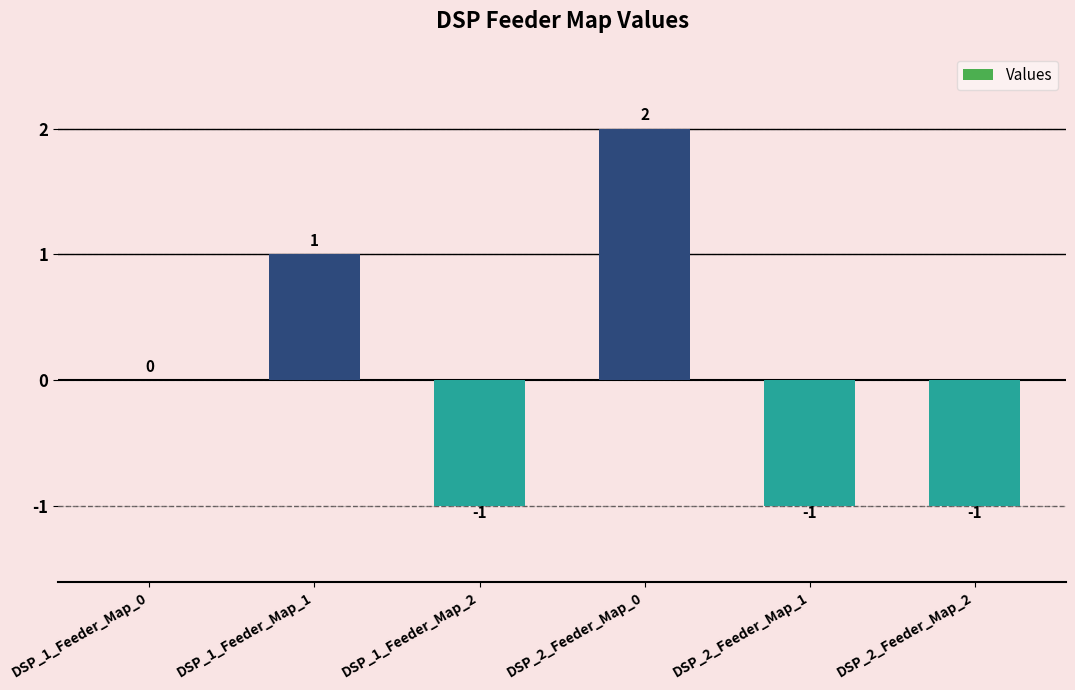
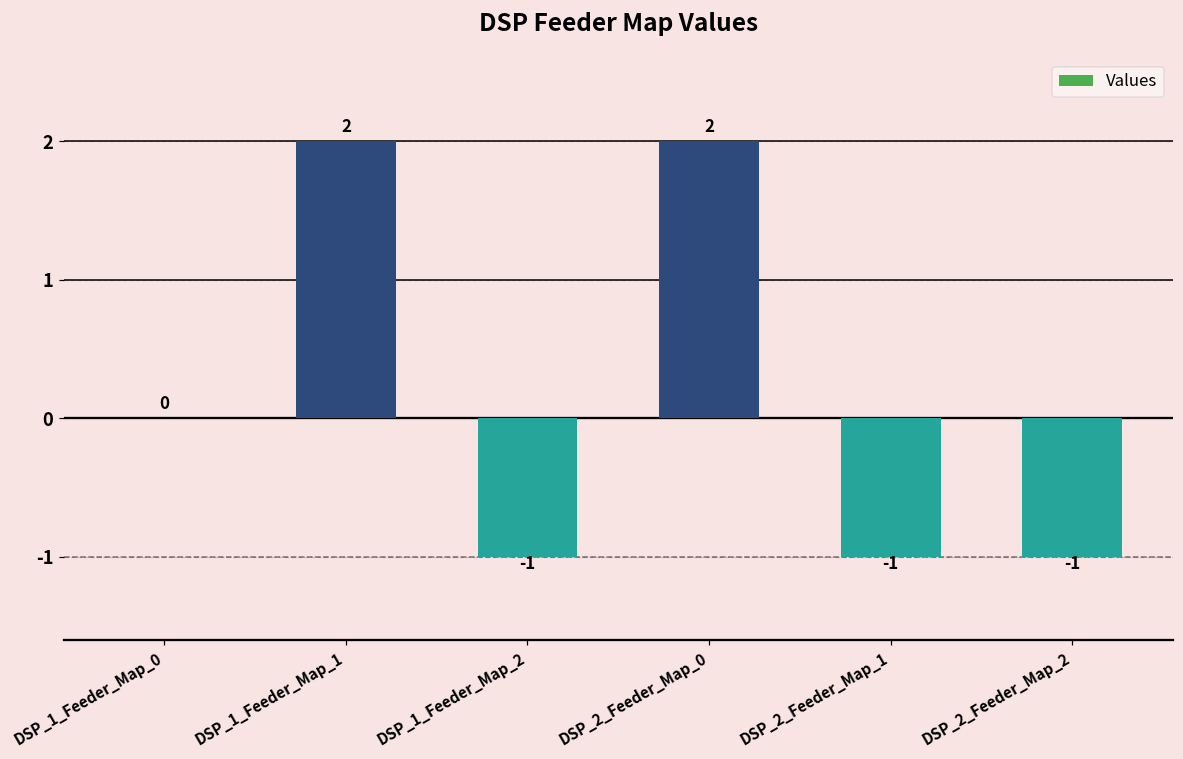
DSP_1_Feeder_Map_1: 1 -> 2
